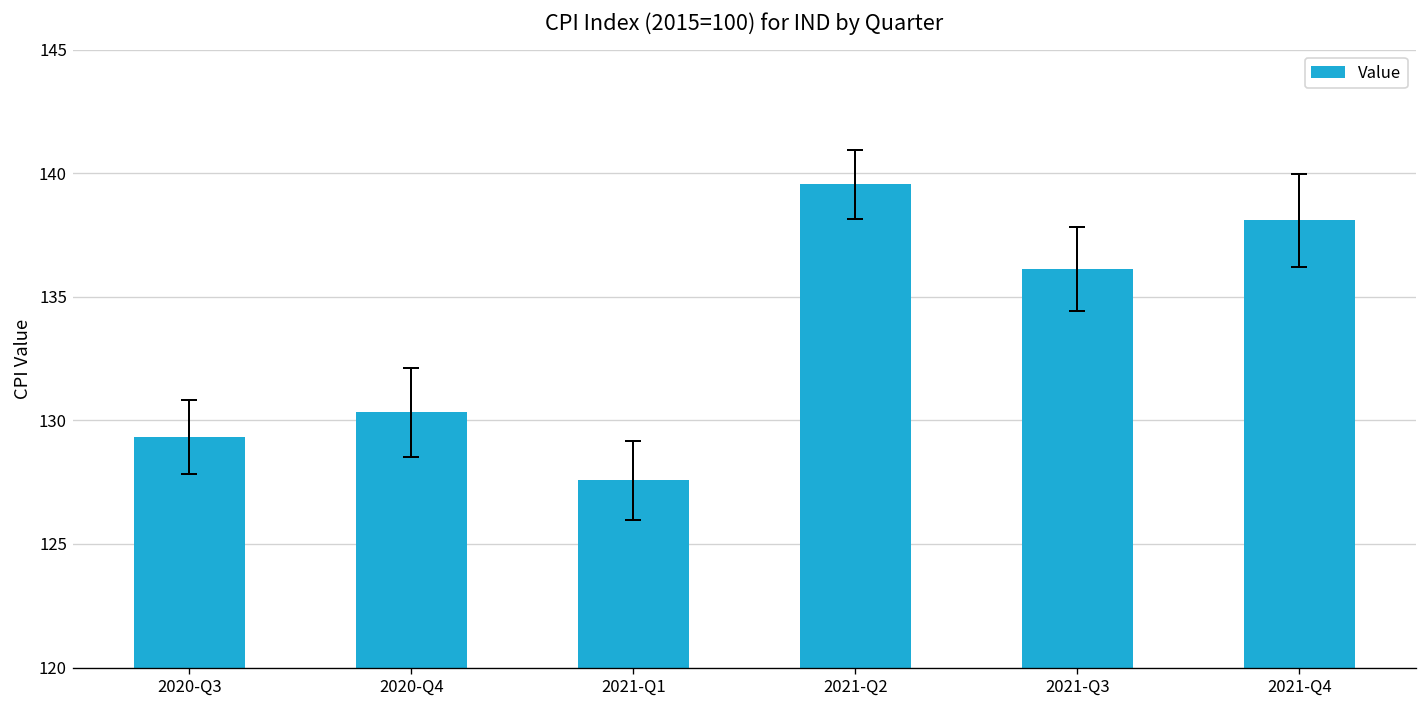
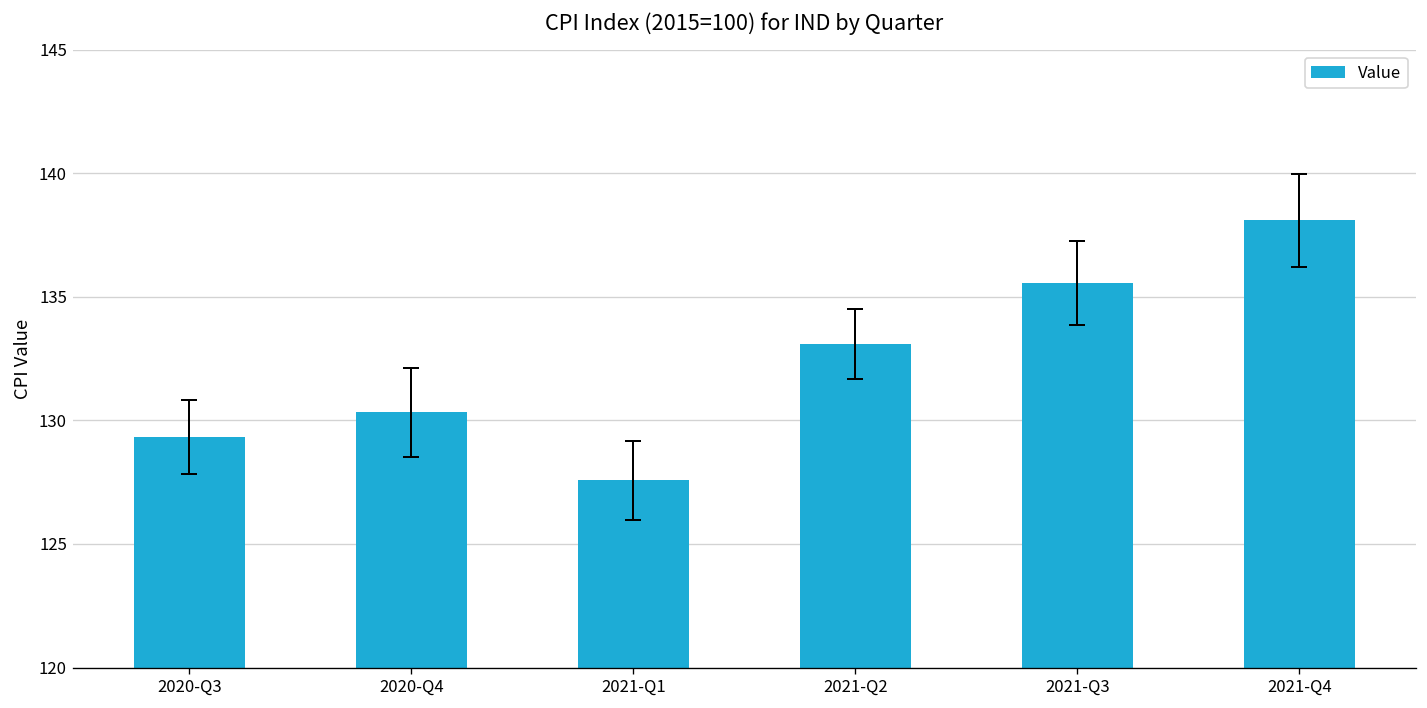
Value, 2021-Q2: 139.6 -> 133.1
Value, 2021-Q3: 136.1 -> 135.6
